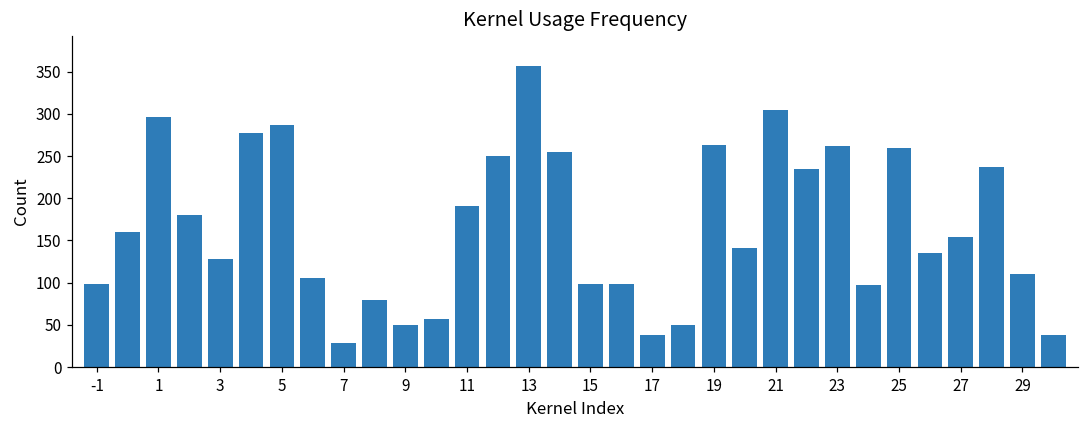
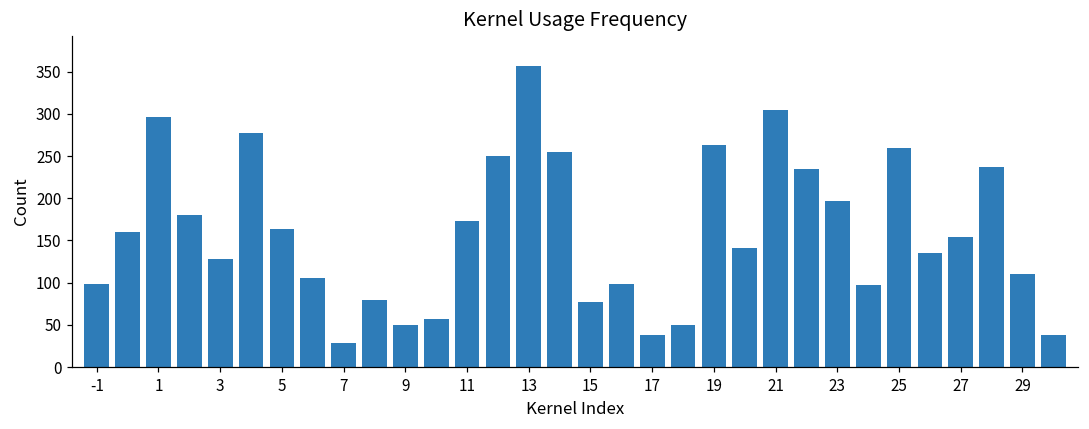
5: 290 -> 160
11: 190 -> 170
15: 100 -> 80
23: 260 -> 200
